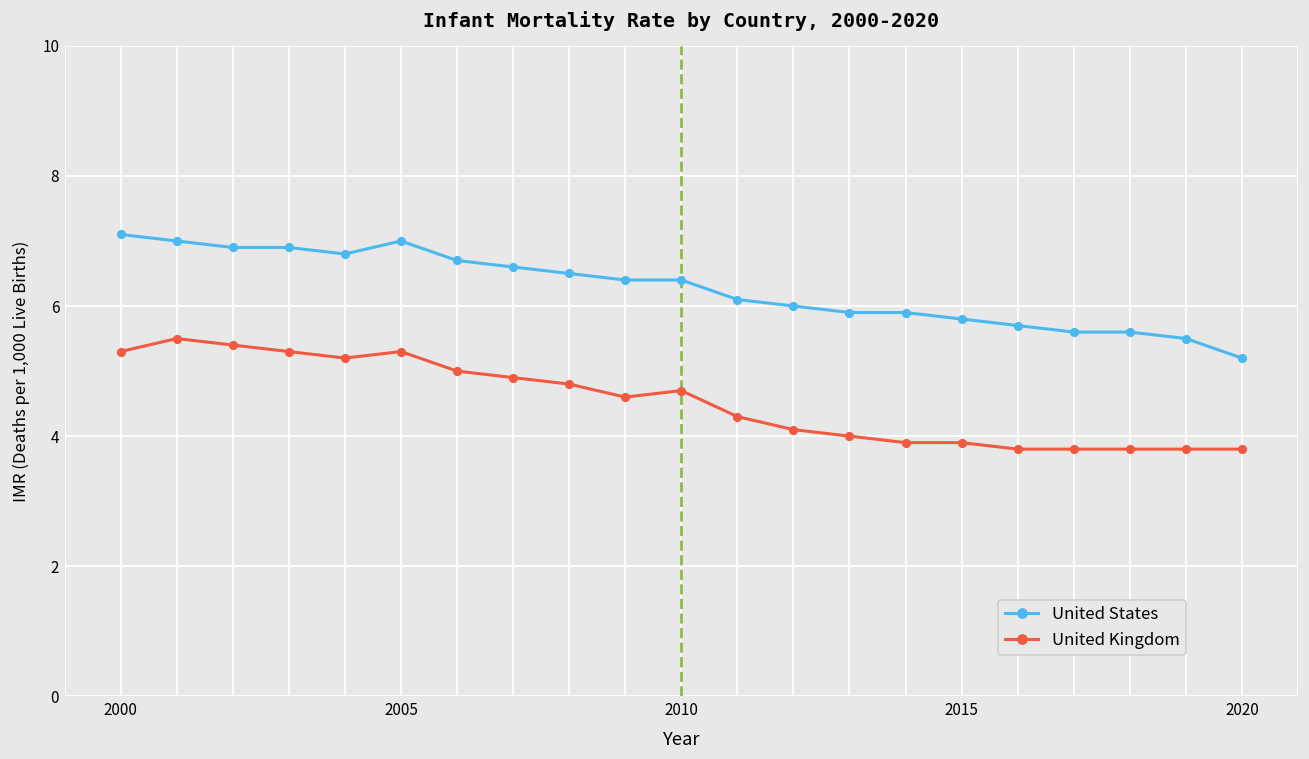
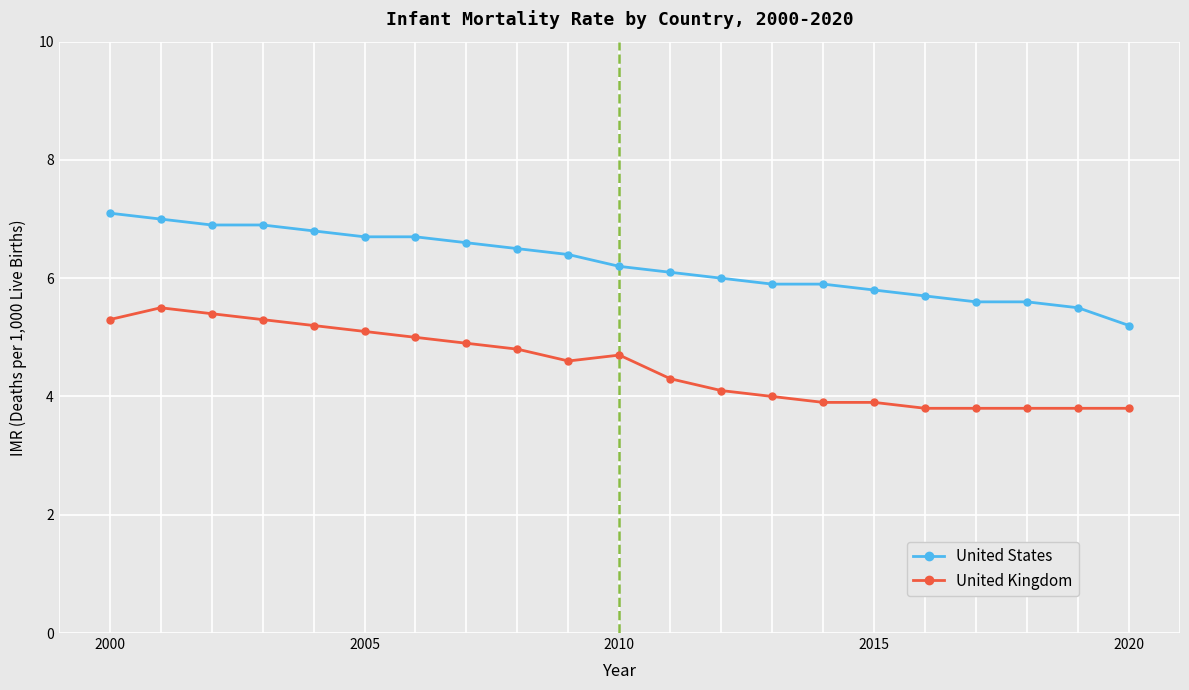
United States, 2005: 7.0 -> 6.7
United Kingdom, 2005: 5.3 -> 5.1
United States, 2010: 6.4 -> 6.2
